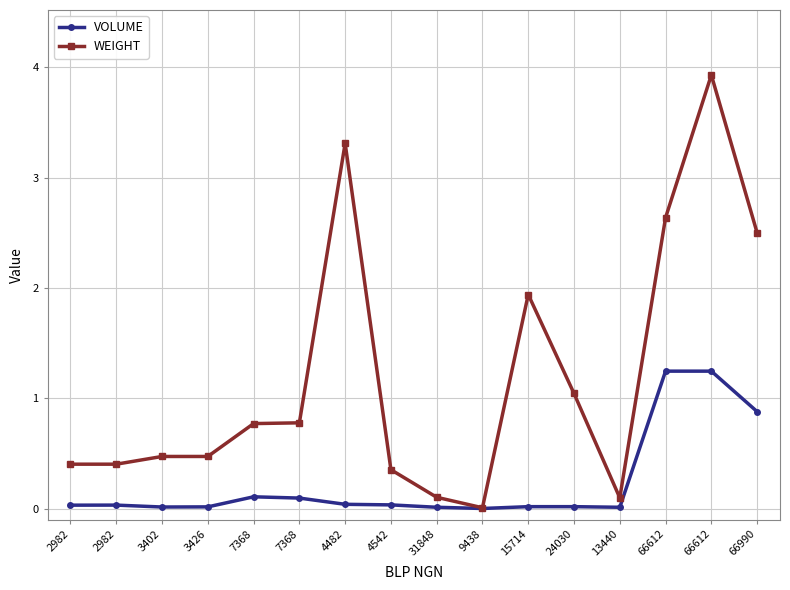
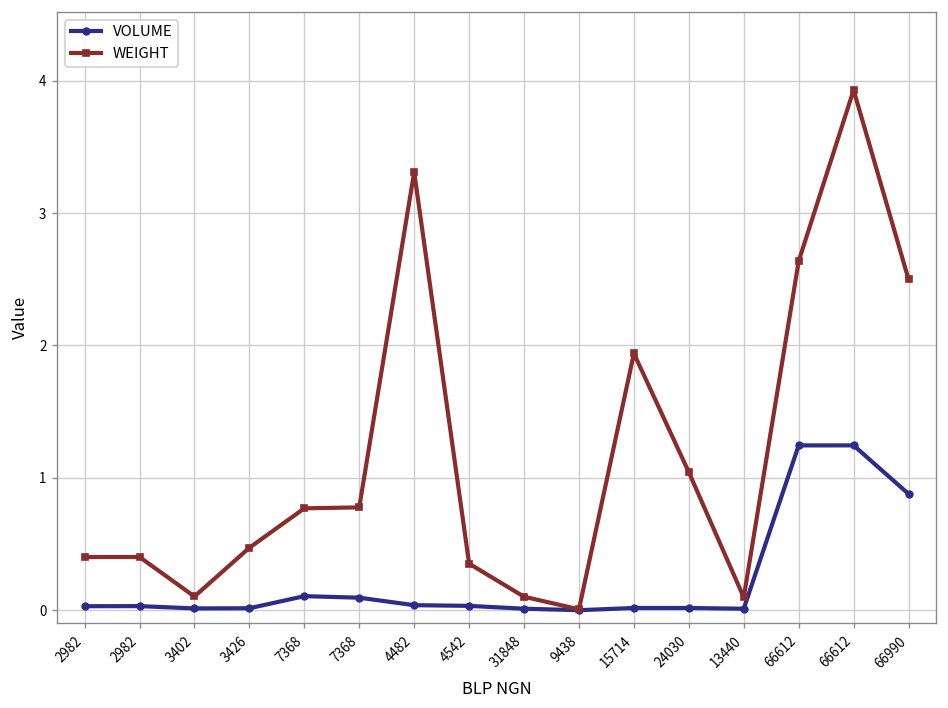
WEIGHT, 3402: 0.47 -> 0.10
